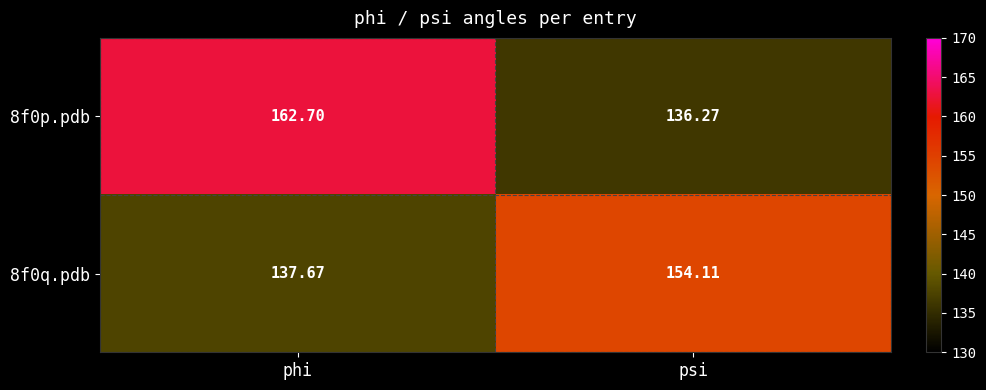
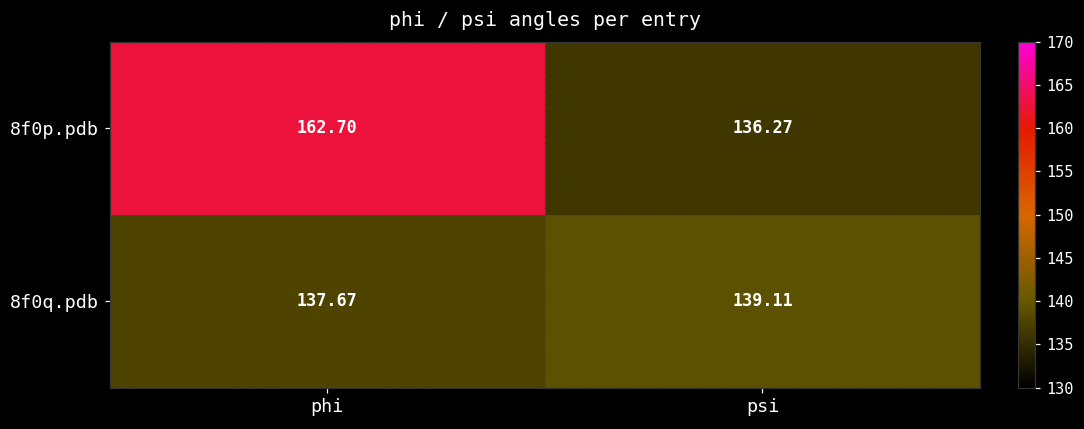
8f0q.pdb, psi: 154.11 -> 139.11
